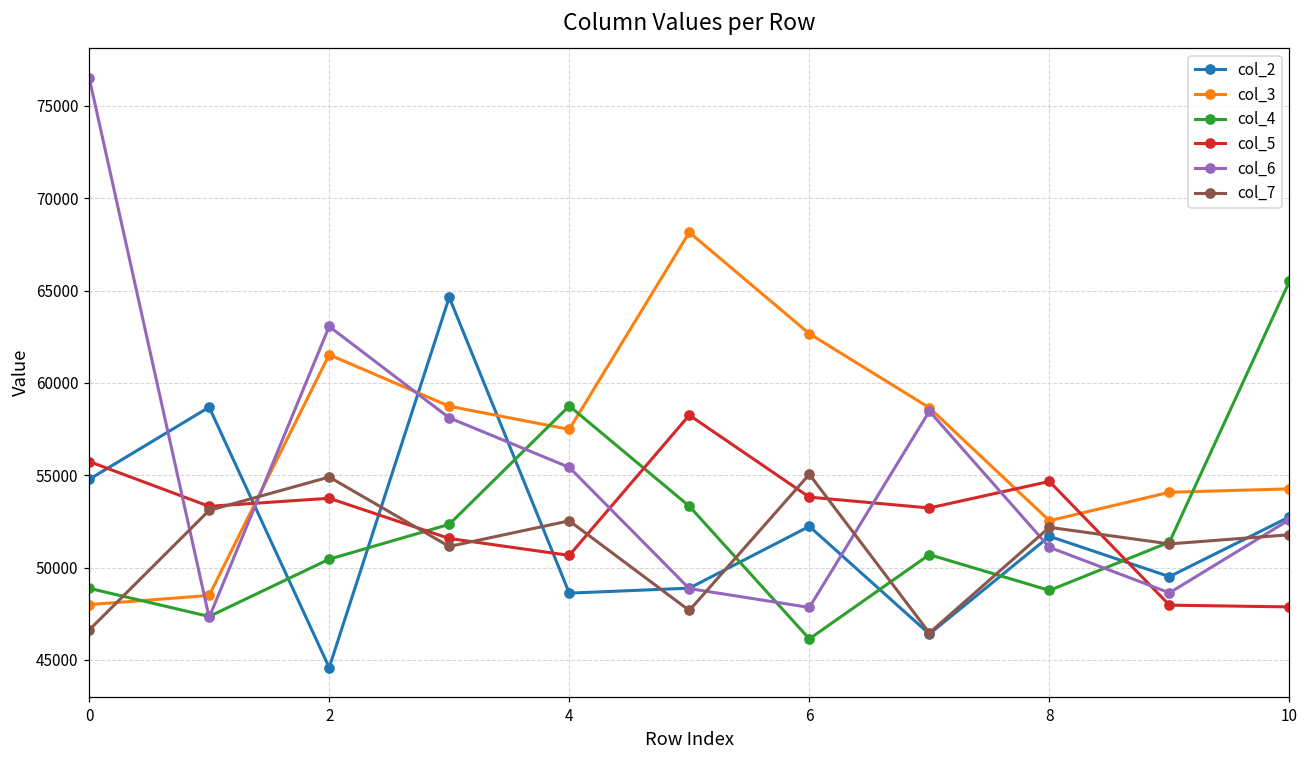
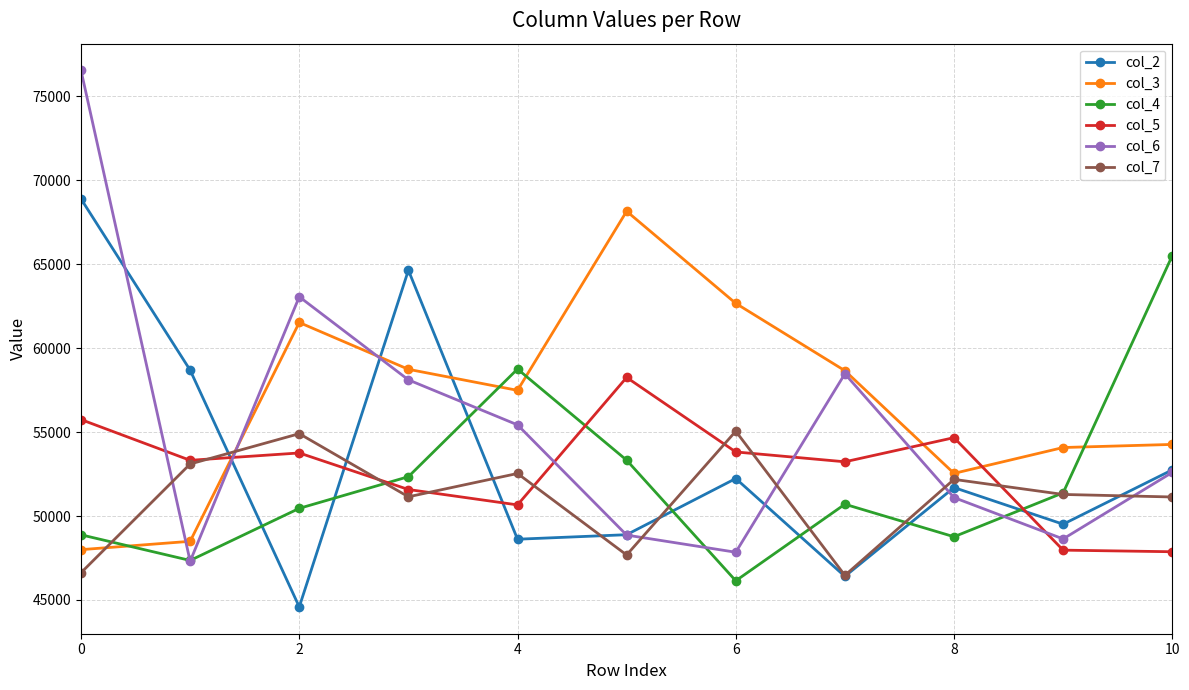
col_2, 0: 54800 -> 68900
col_7, 10: 51800 -> 51100
